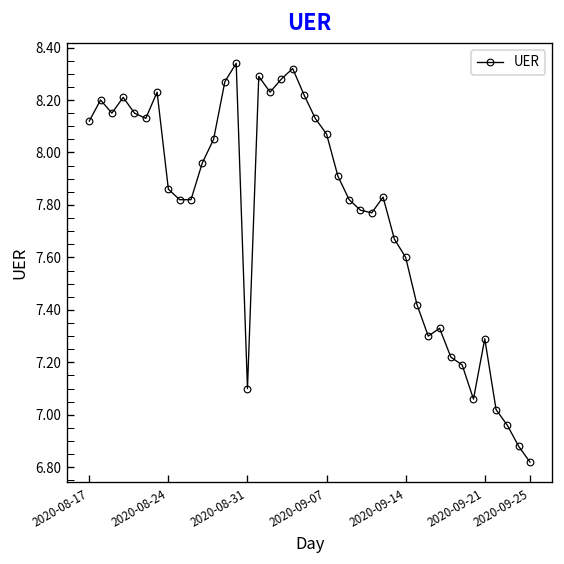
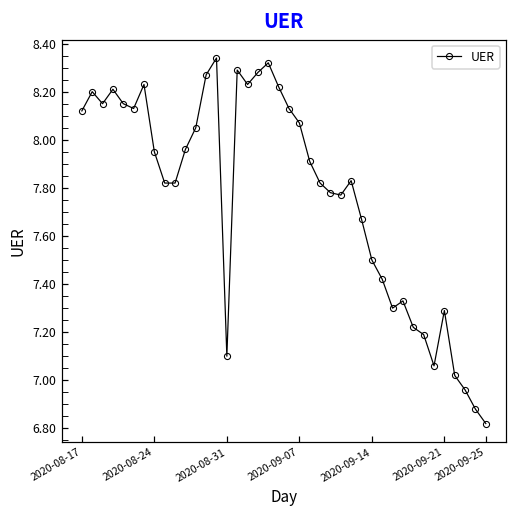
2020-08-24: 7.86 -> 7.95
2020-09-14: 7.6 -> 7.5
